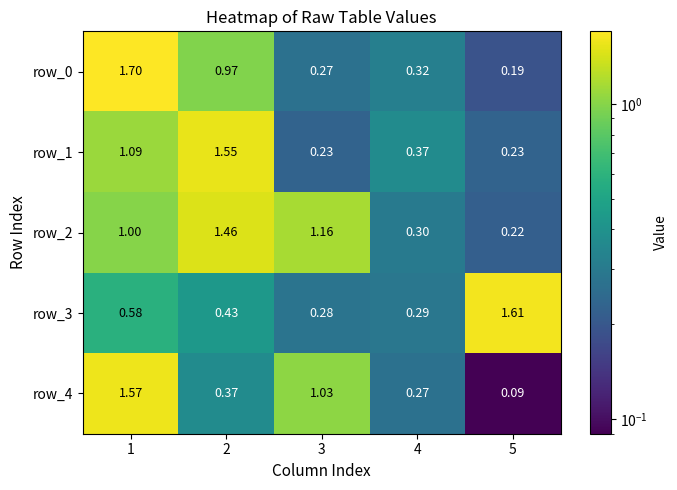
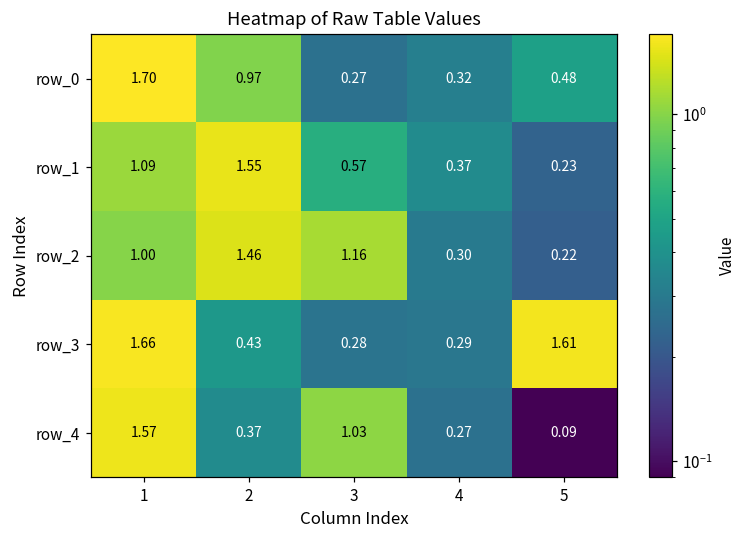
row_0, 5: 0.19 -> 0.48
row_1, 3: 0.23 -> 0.57
row_3, 1: 0.58 -> 1.66
